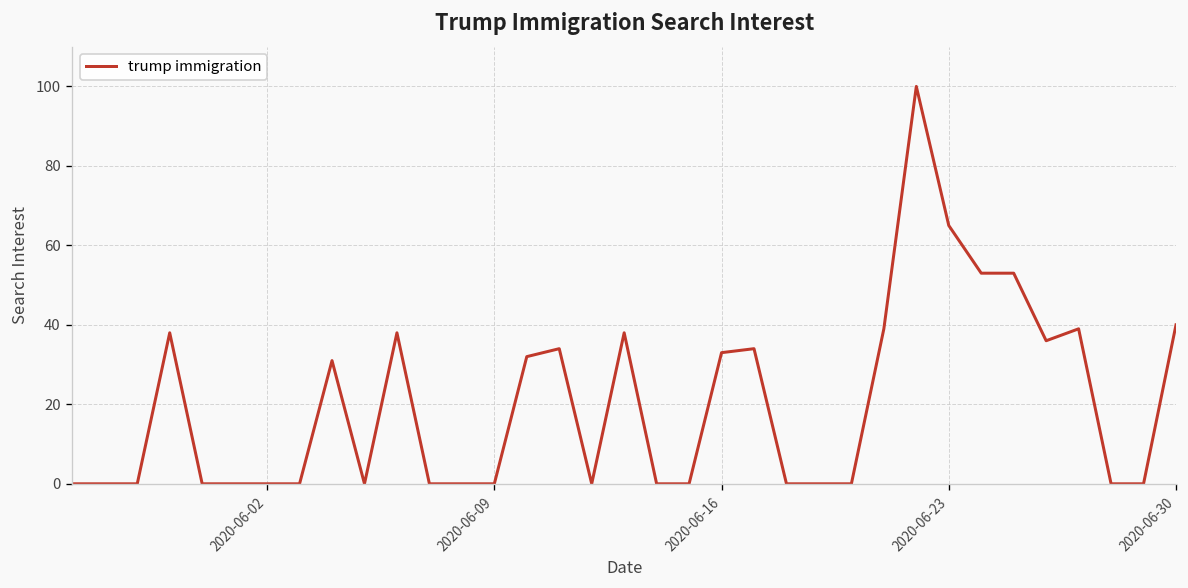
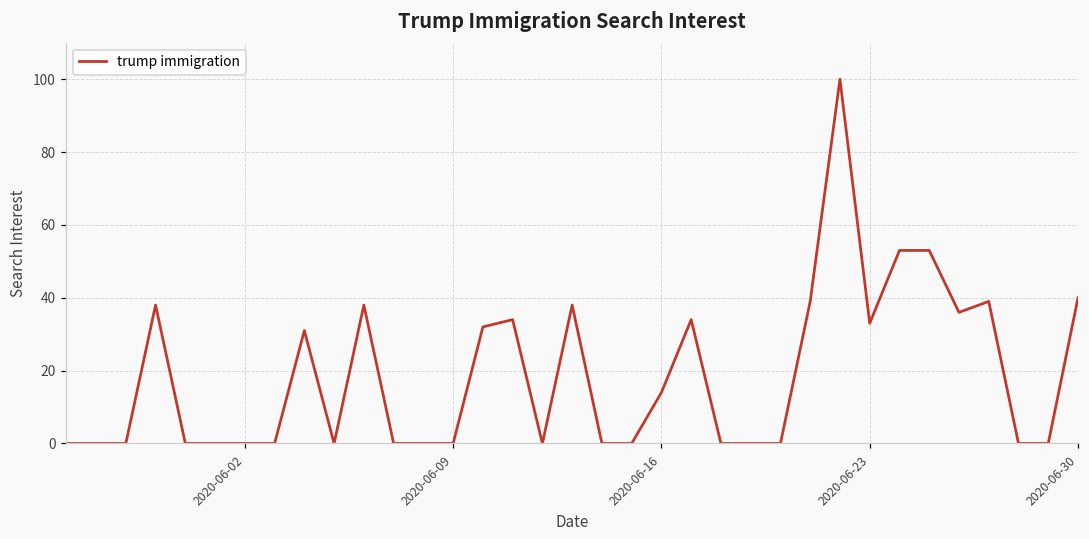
2020-06-16: 33 -> 14
2020-06-23: 65 -> 33
